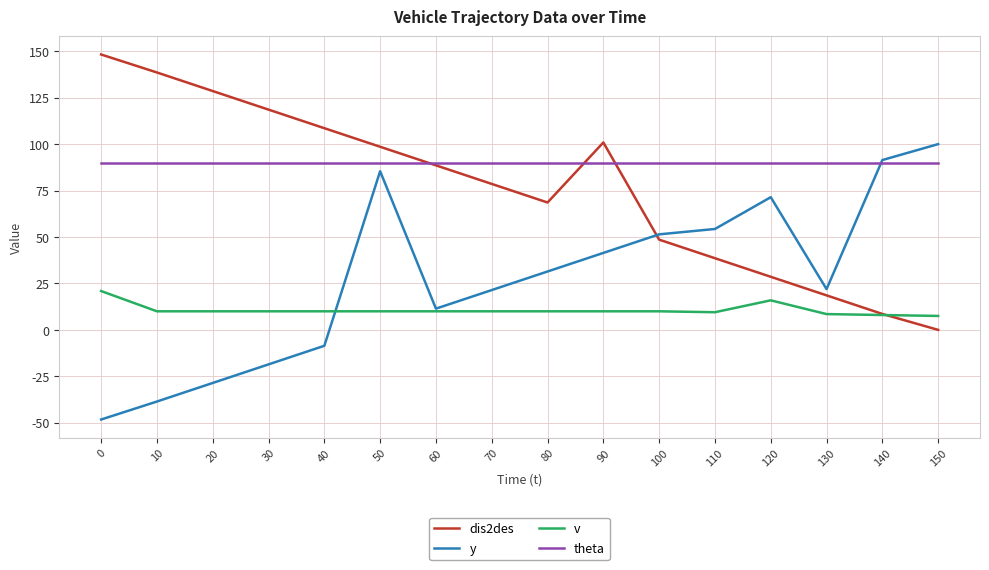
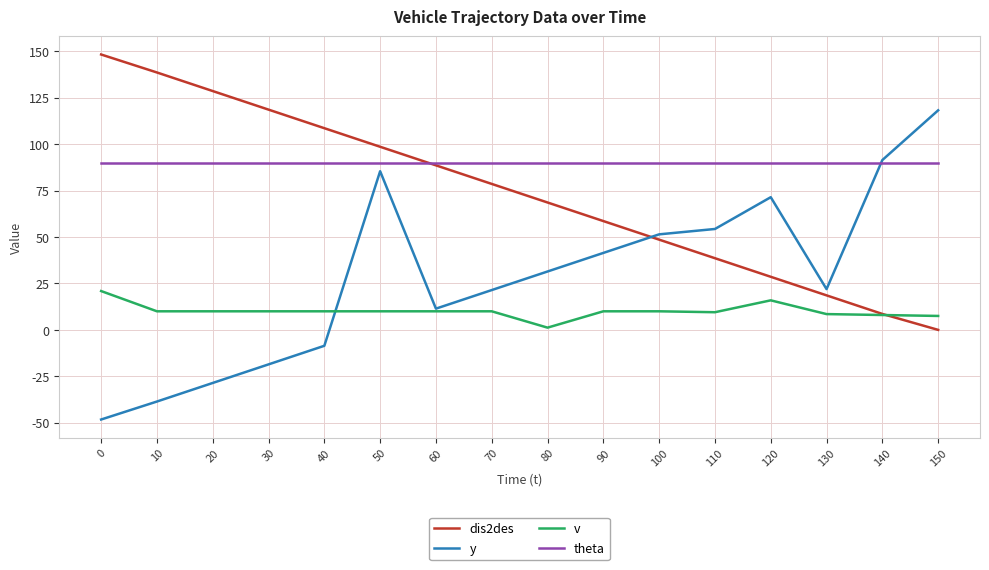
v, 80: 10 -> 1
dis2des, 90: 101 -> 59
y, 150: 100 -> 118
